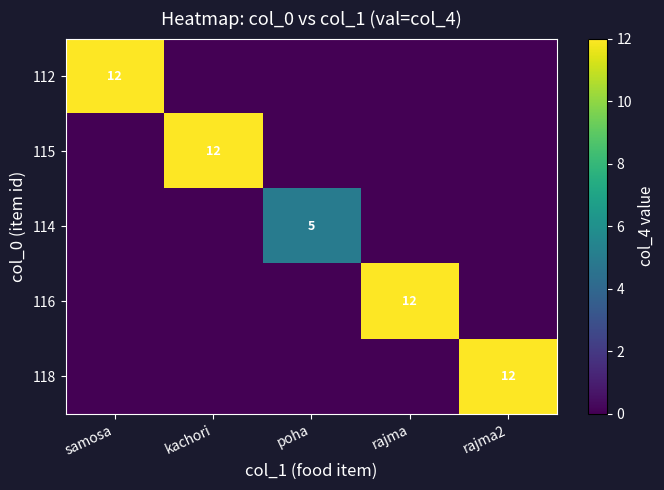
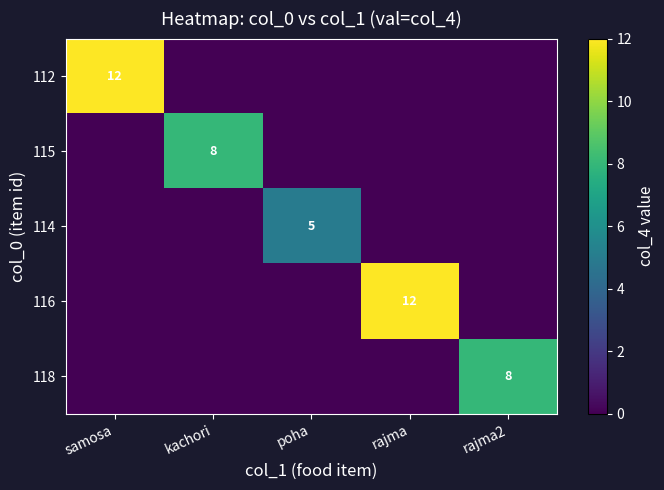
115, kachori: 12 -> 8
118, rajma2: 12 -> 8
